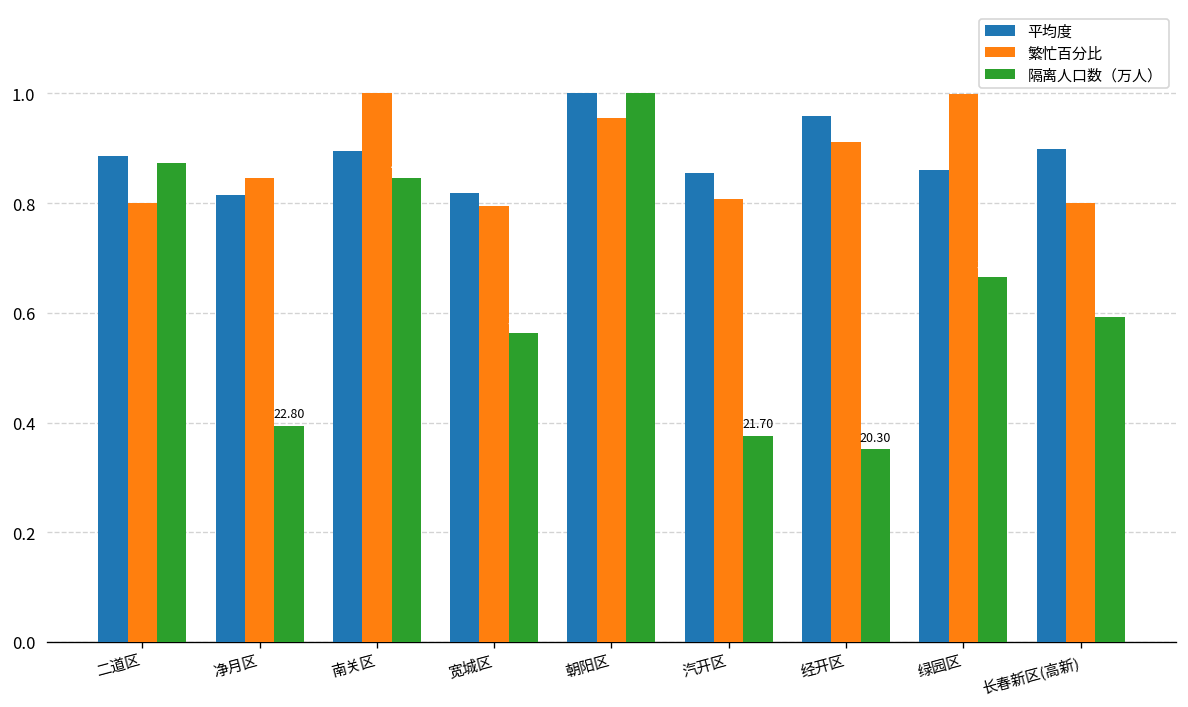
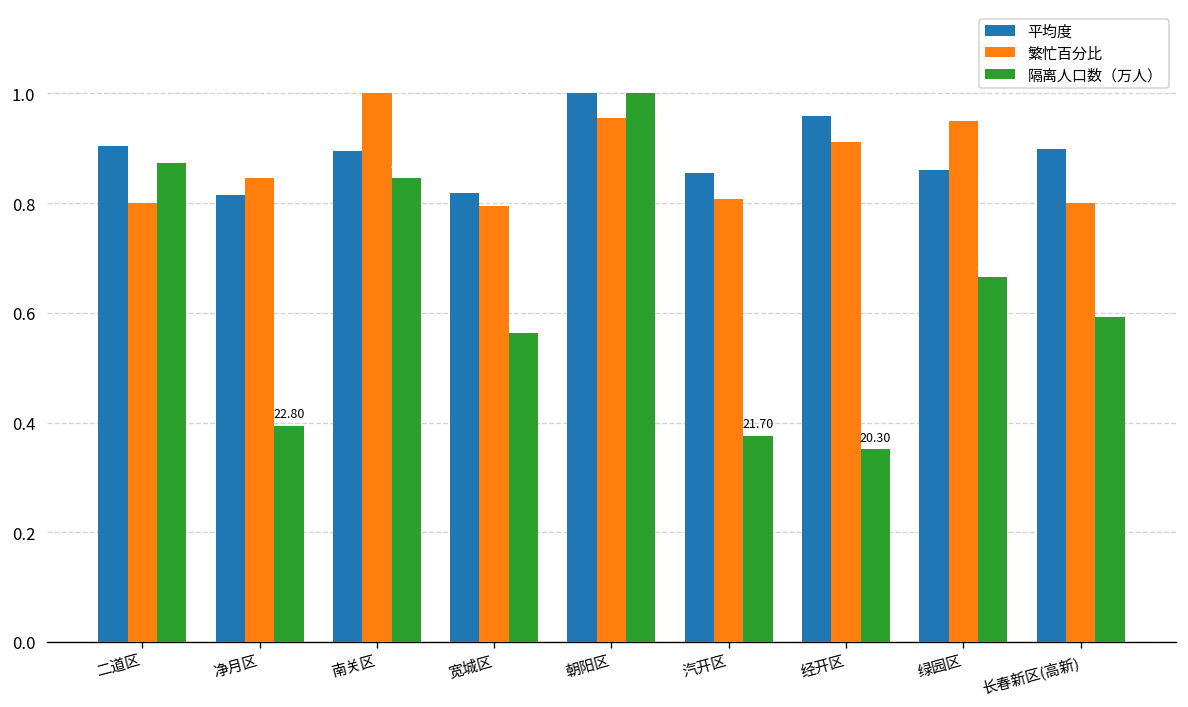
平均度, 二道区: 0.89 -> 0.90
繁忙百分比, 绿园区: 1.00 -> 0.95
